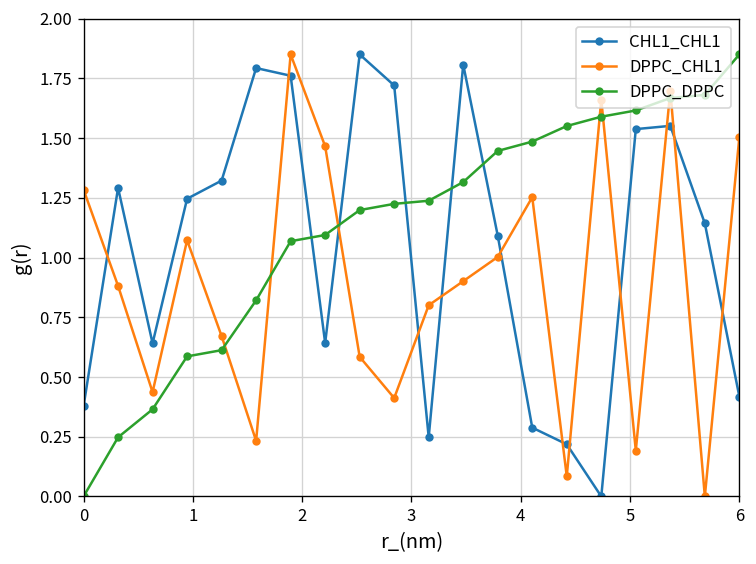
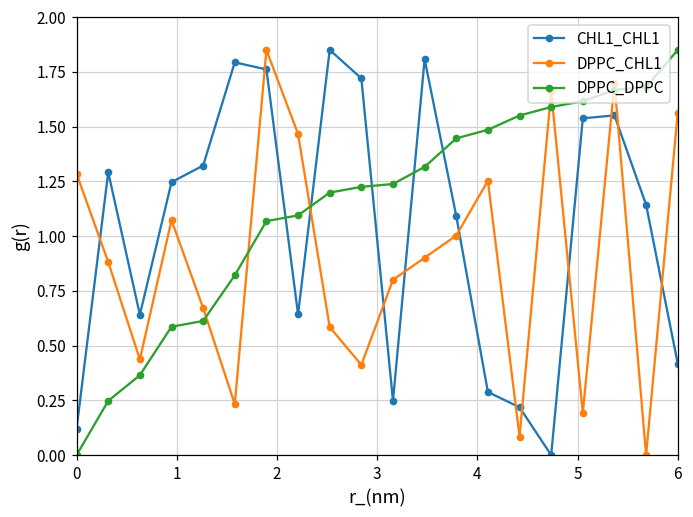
CHL1_CHL1, 0: 0.38 -> 0.12
DPPC_CHL1, 6: 1.50 -> 1.56
